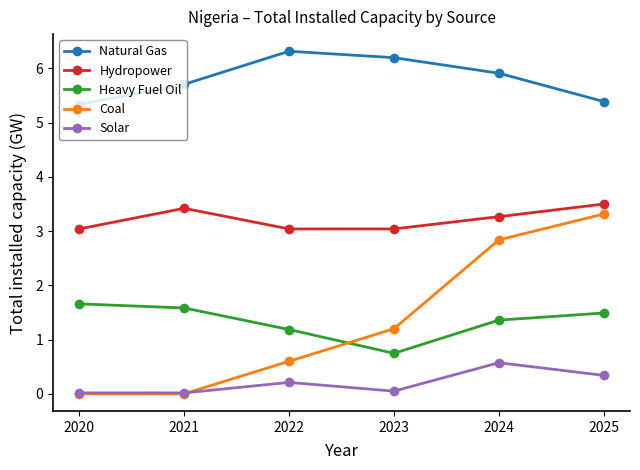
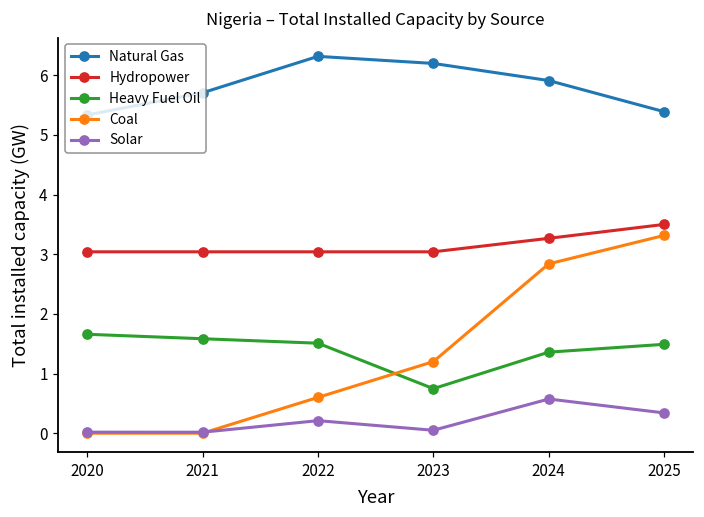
Hydropower, 2021: 3.4 -> 3.0
Heavy Fuel Oil, 2022: 1.2 -> 1.5
